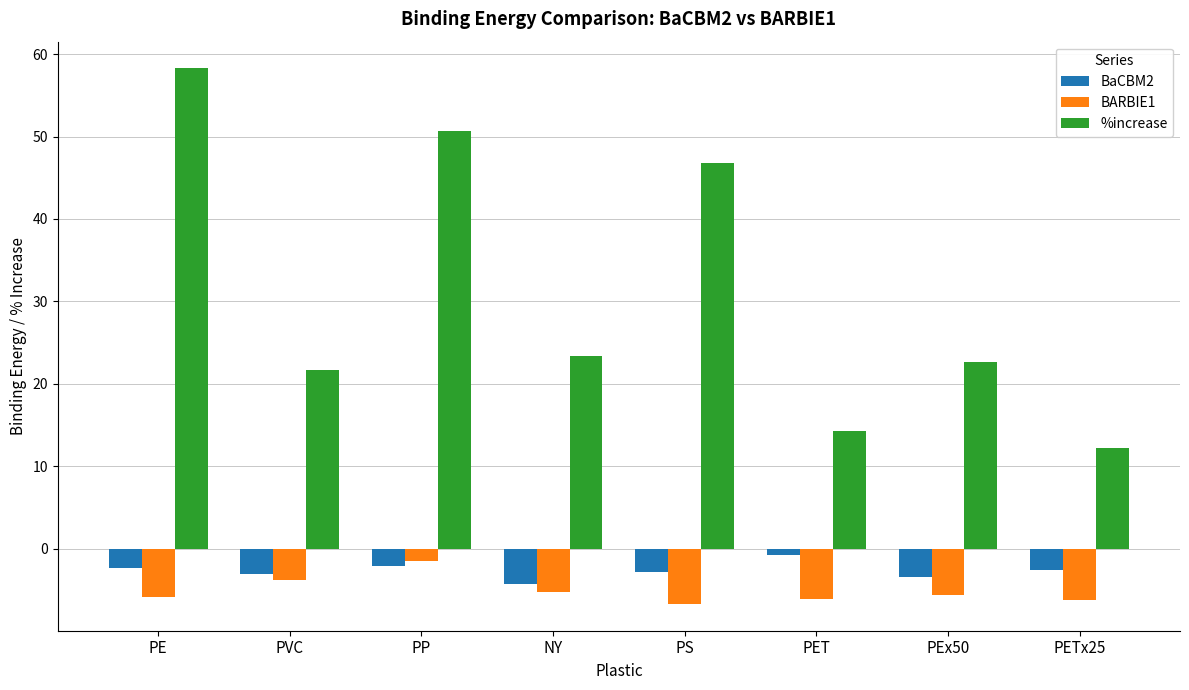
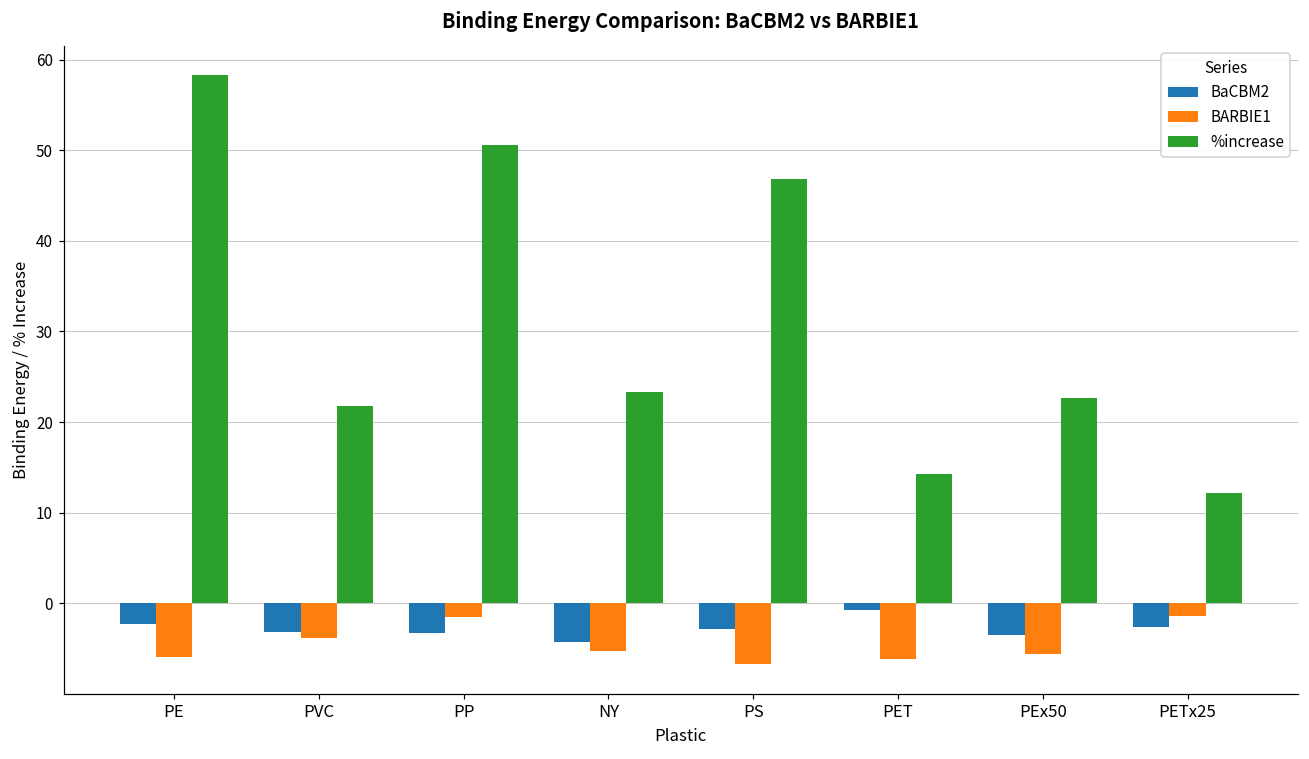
BaCBM2, PP: -2 -> -3
BARBIE1, PETx25: -6 -> -1
